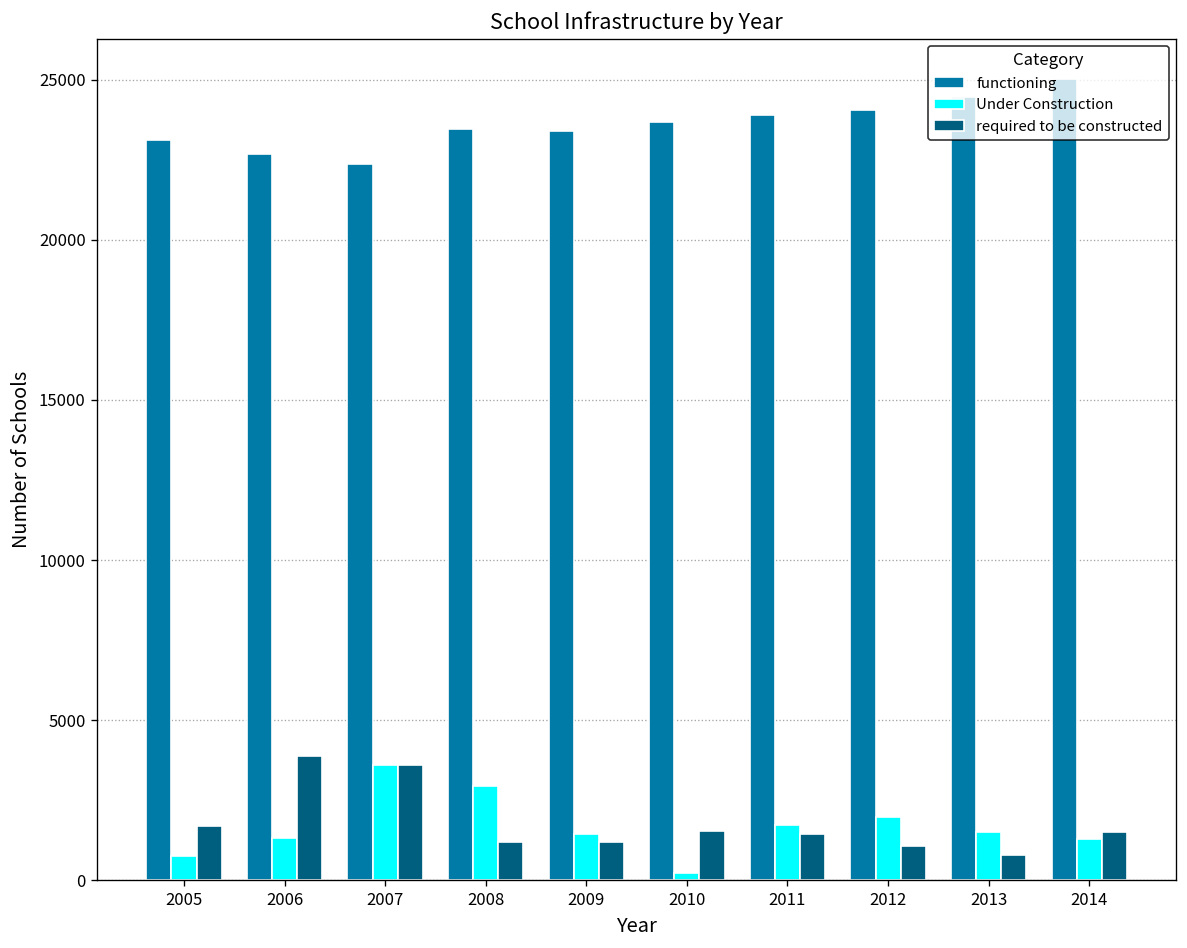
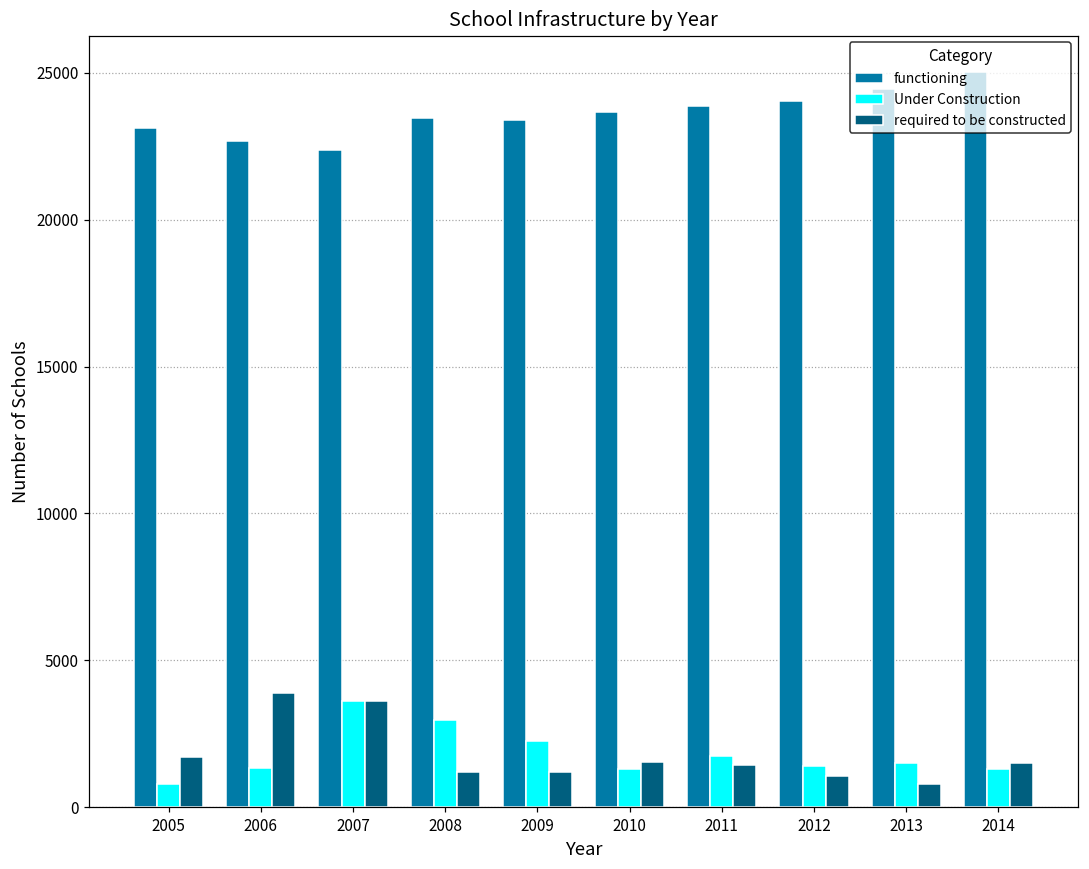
Under Construction, 2009: 1500 -> 2300
Under Construction, 2010: 200 -> 1300
Under Construction, 2012: 2000 -> 1400
